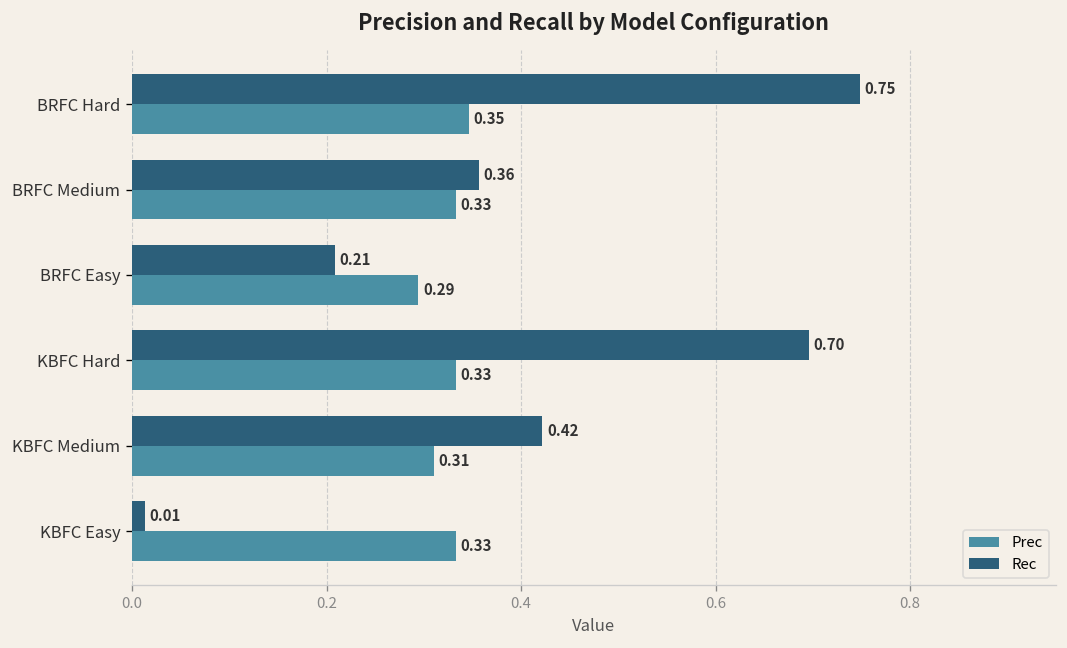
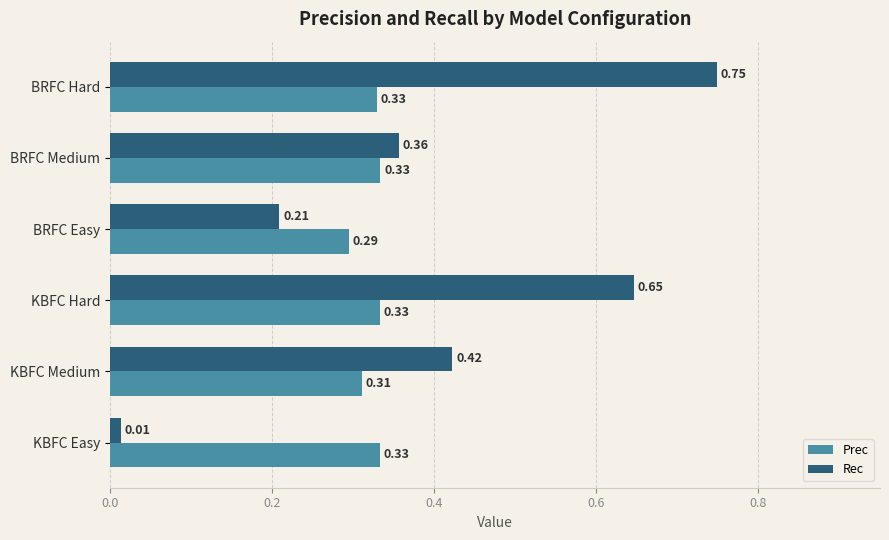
Prec, BRFC Hard: 0.35 -> 0.33
Rec, KBFC Hard: 0.70 -> 0.65
